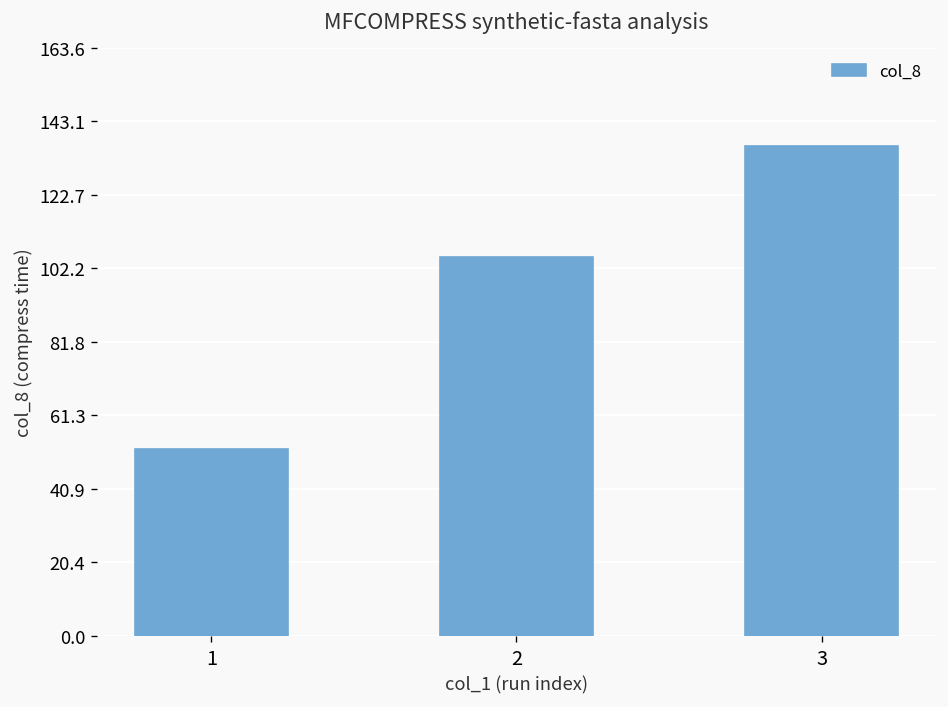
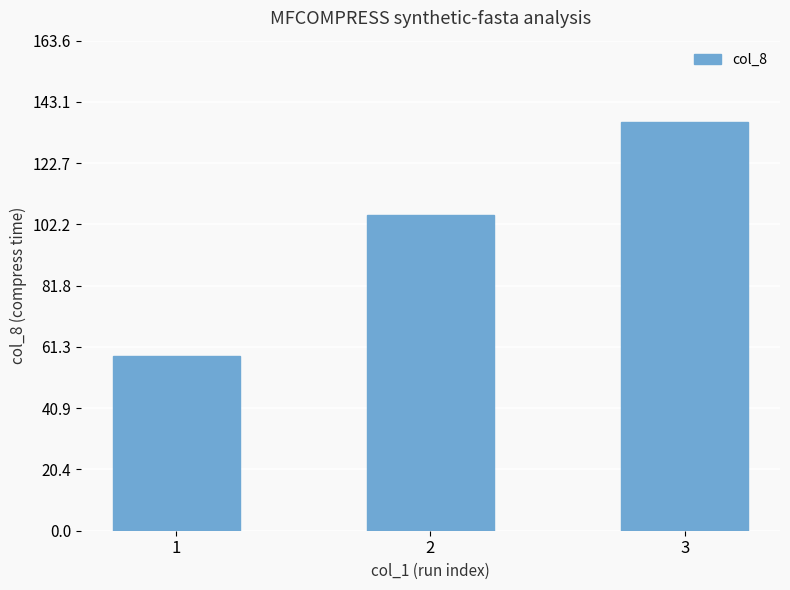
1: 52 -> 58
